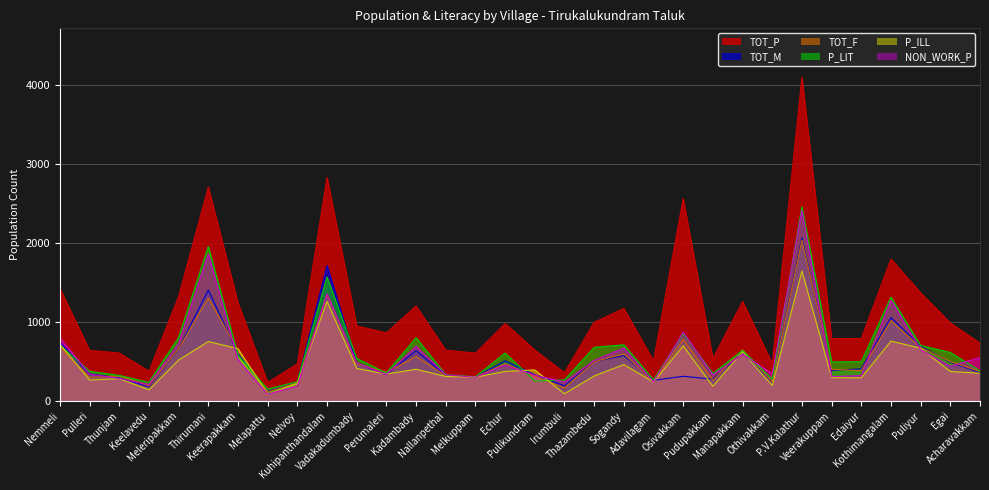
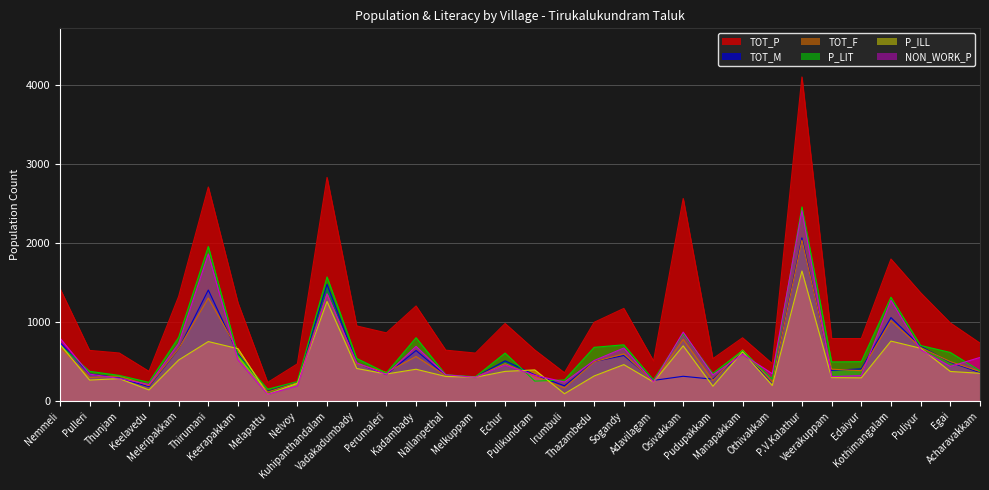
TOT_M, Kuhipanthandalam: 1700 -> 1500
TOT_P, Manapakkam: 1300 -> 800
